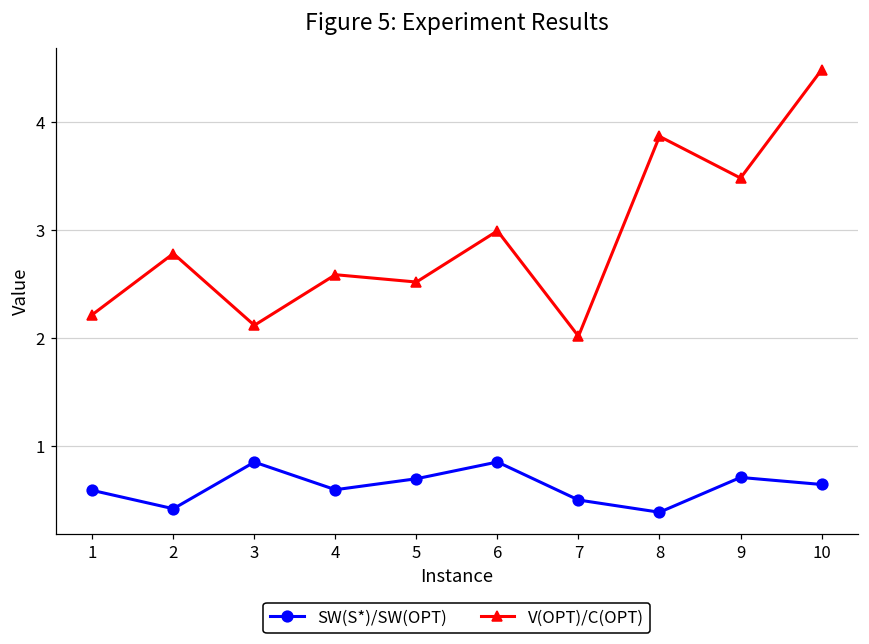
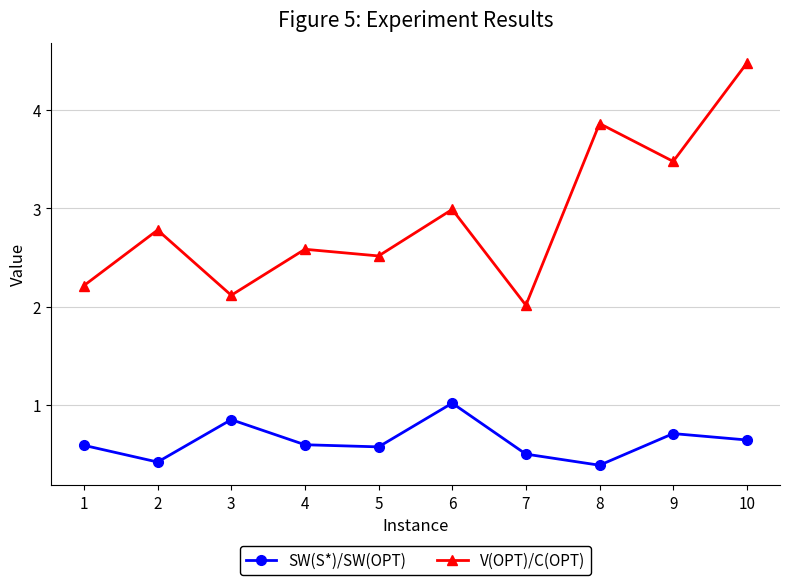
SW(S*)/SW(OPT), 5: 0.7 -> 0.6
SW(S*)/SW(OPT), 6: 0.9 -> 1.0
